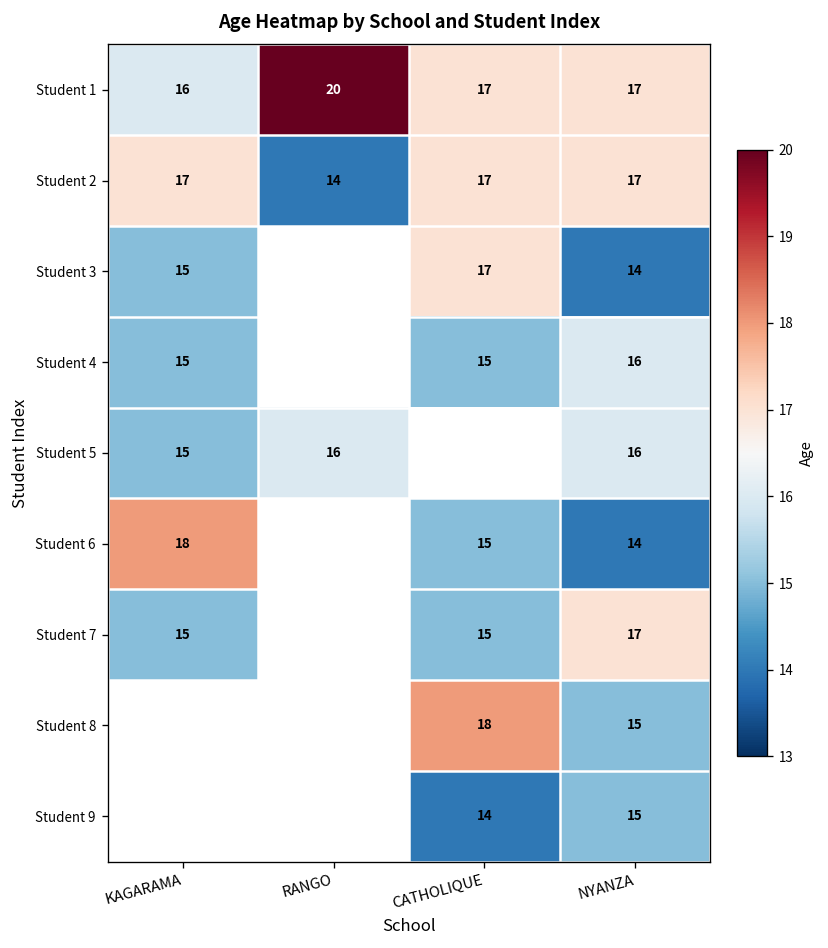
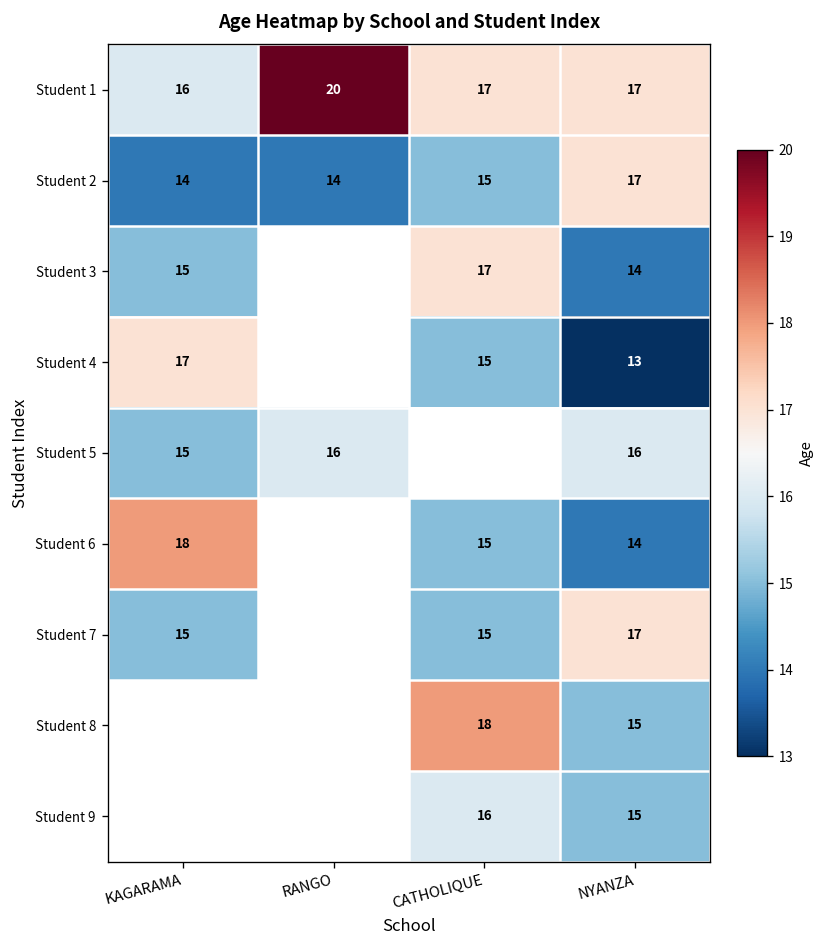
Student 2, KAGARAMA: 17 -> 14
Student 2, CATHOLIQUE: 17 -> 15
Student 4, KAGARAMA: 15 -> 17
Student 4, NYANZA: 16 -> 13
Student 9, CATHOLIQUE: 14 -> 16
